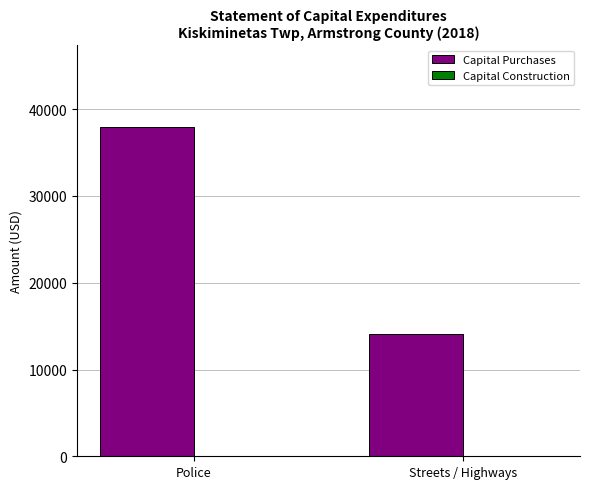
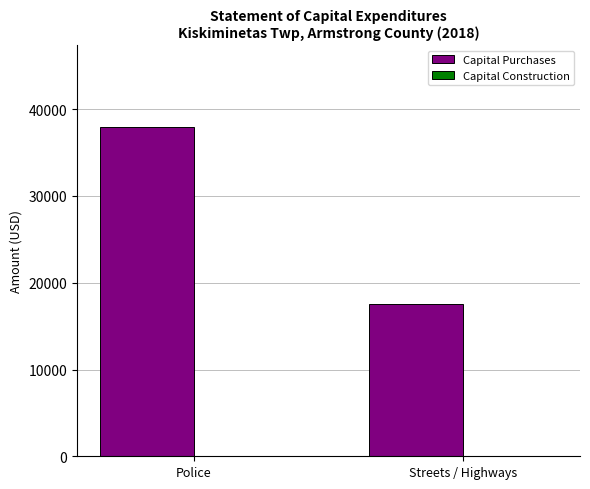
Capital Purchases, Streets / Highways: 14000 -> 18000
